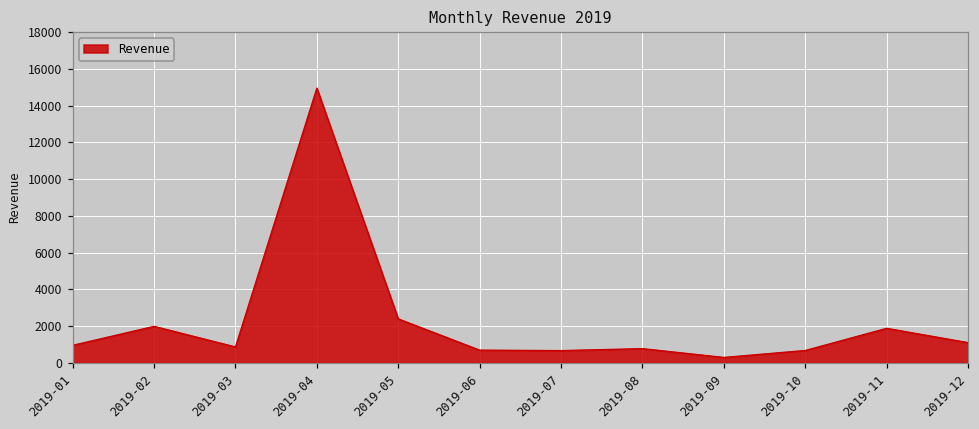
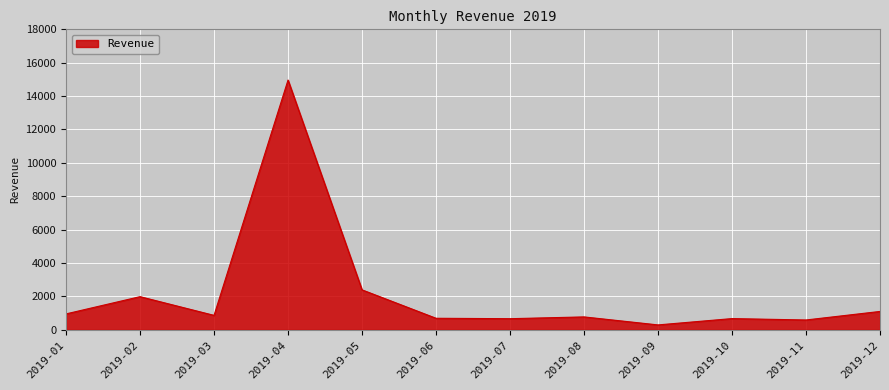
2019-11: 1900 -> 600
